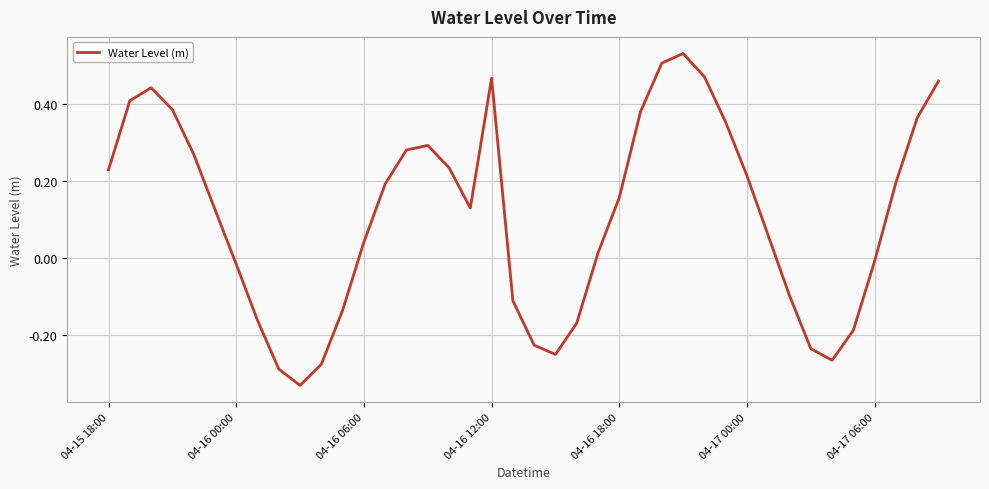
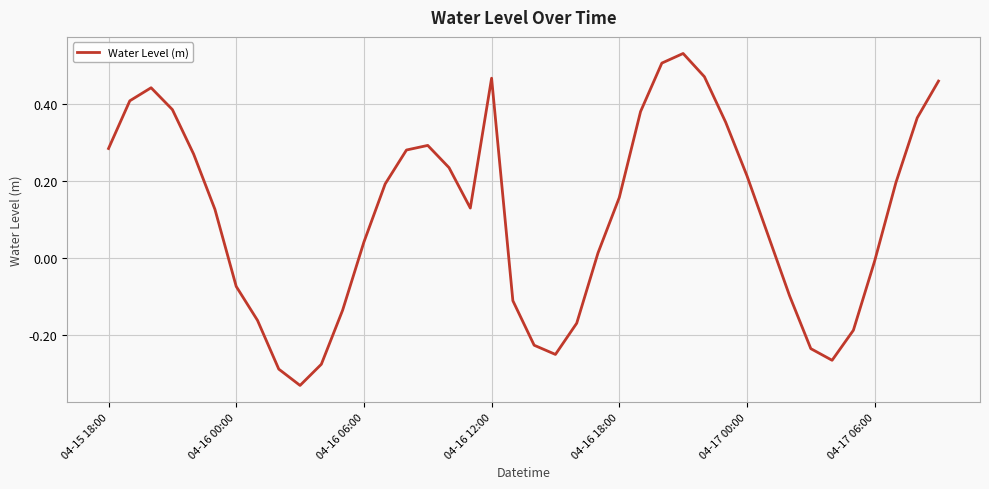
04-15 18:00: 0.23 -> 0.28
04-16 00:00: -0.02 -> -0.07
